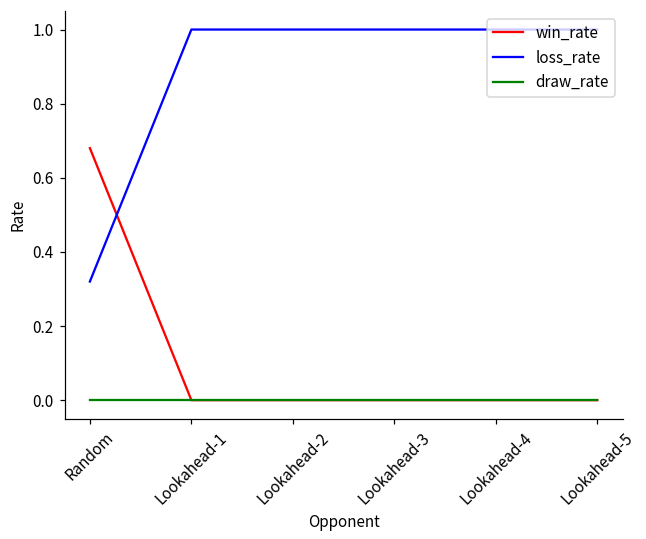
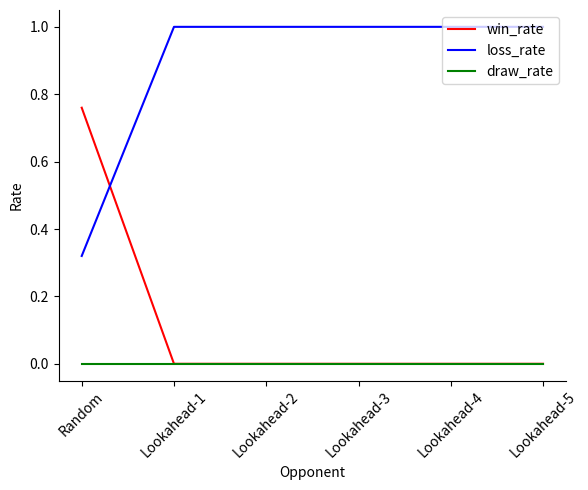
win_rate, Random: 0.68 -> 0.76
